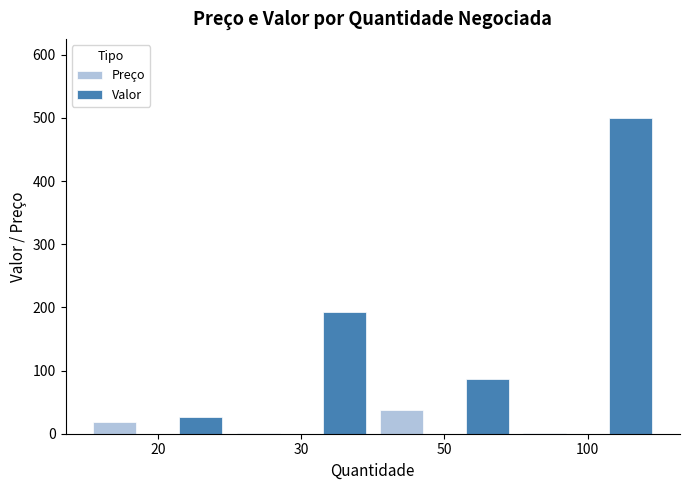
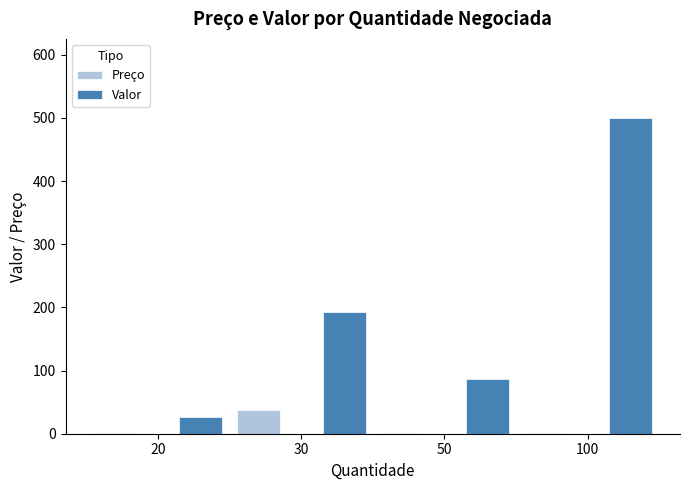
Preço, 20: 20 -> 0
Preço, 30: 0 -> 40
Preço, 50: 40 -> 0
